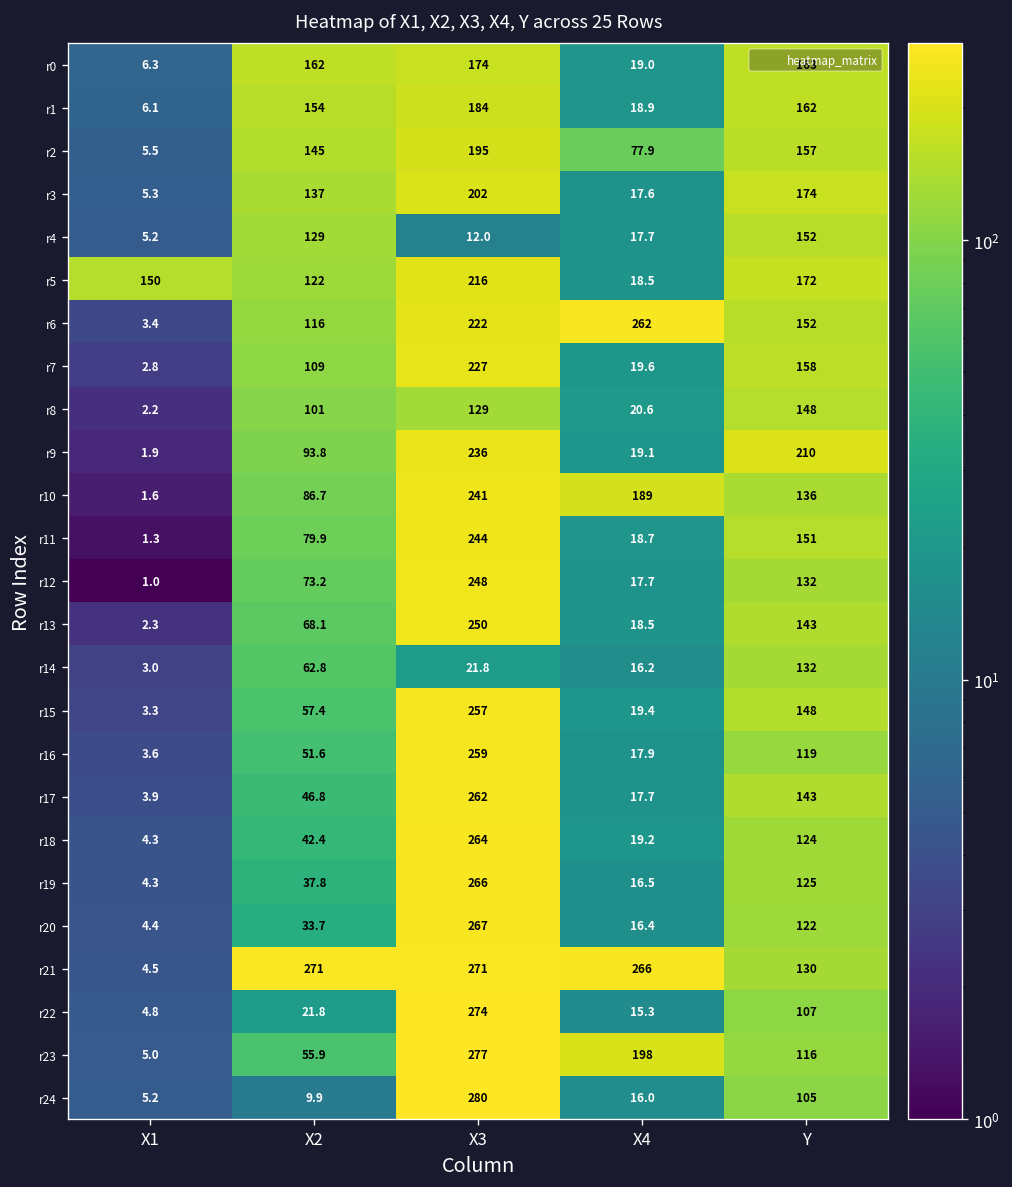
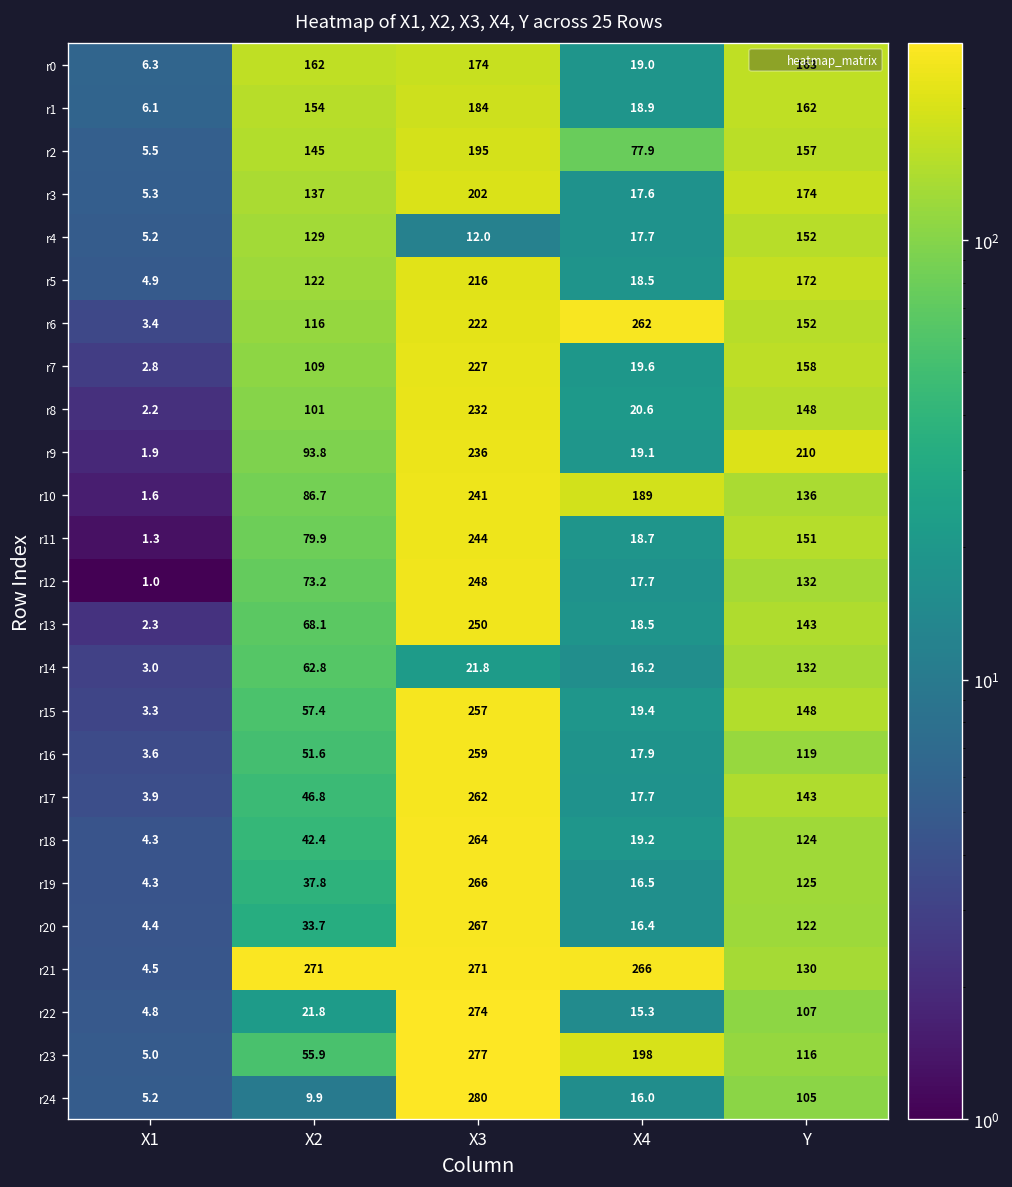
r5, X1: 150 -> 4.9
r8, X3: 129 -> 232
